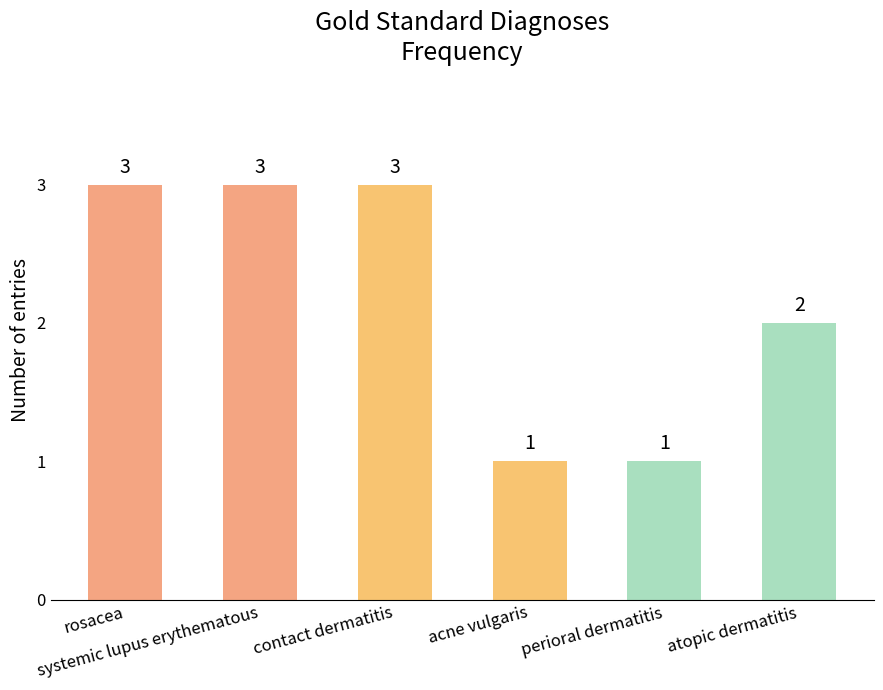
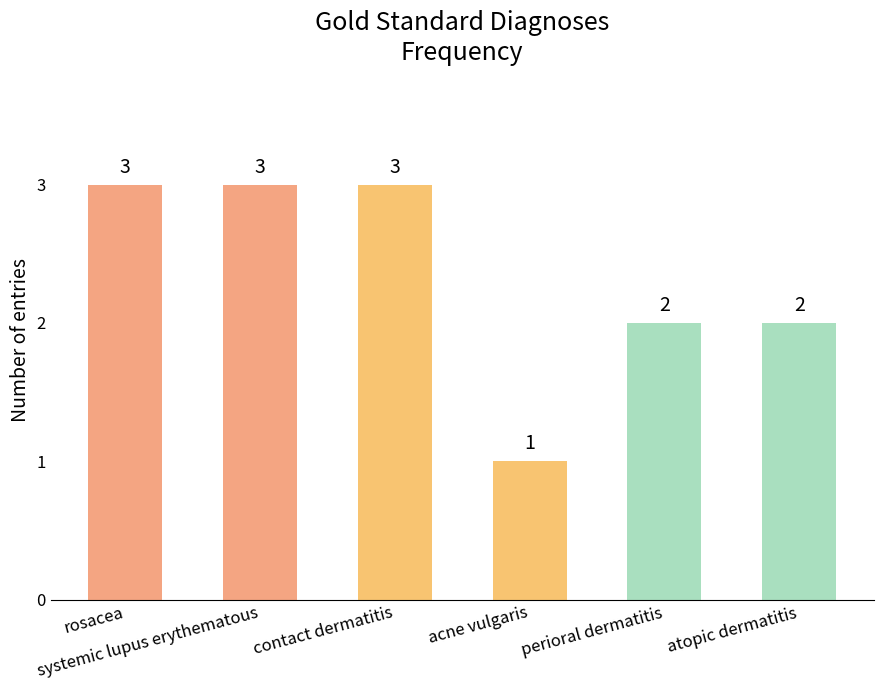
perioral dermatitis: 1 -> 2
